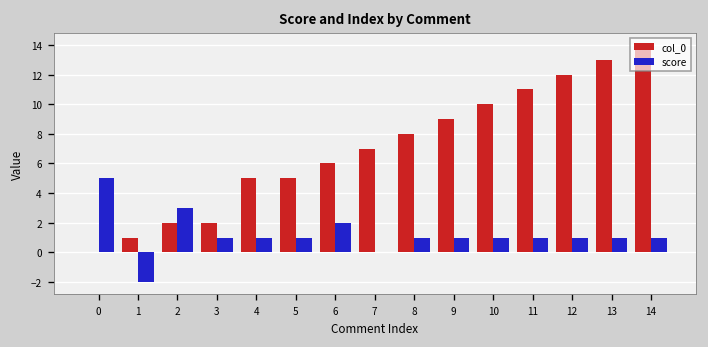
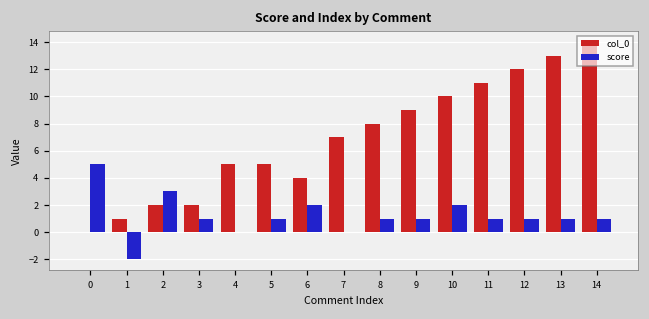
score, 4: 1 -> 0
col_0, 6: 6 -> 4
score, 10: 1 -> 2
